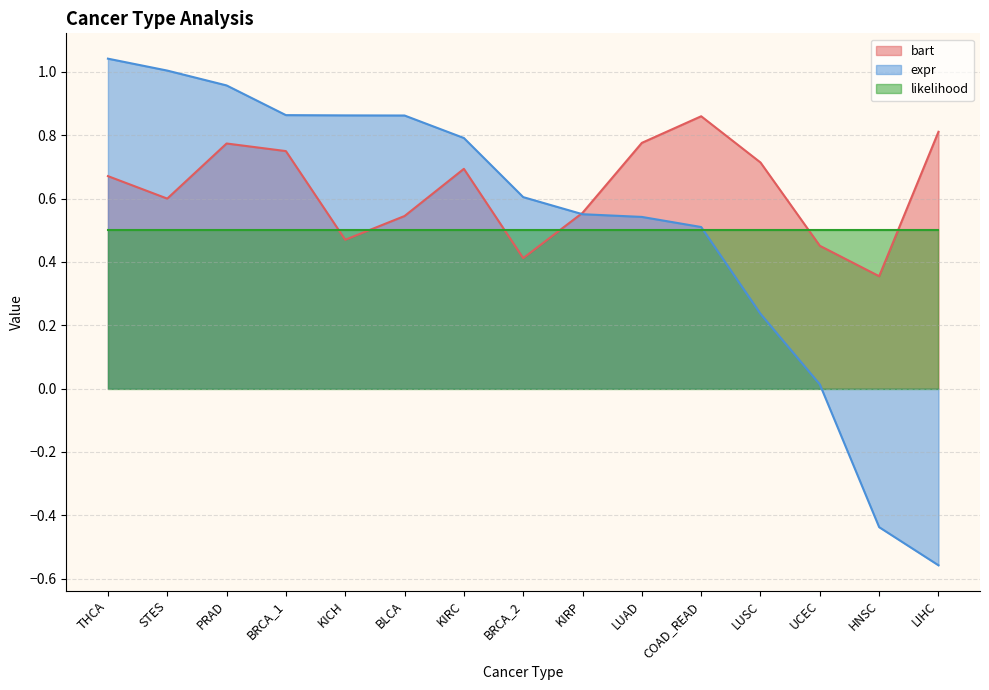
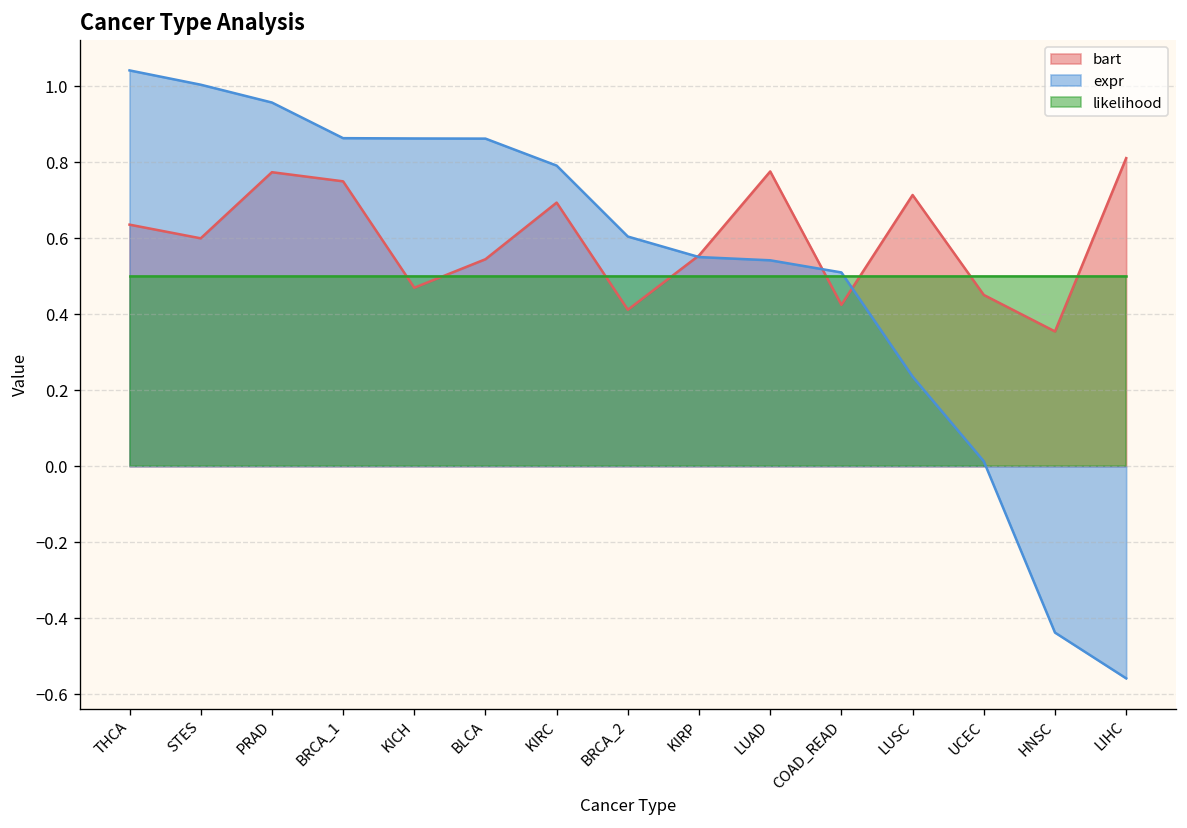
bart, THCA: 0.67 -> 0.64
bart, COAD_READ: 0.86 -> 0.43
